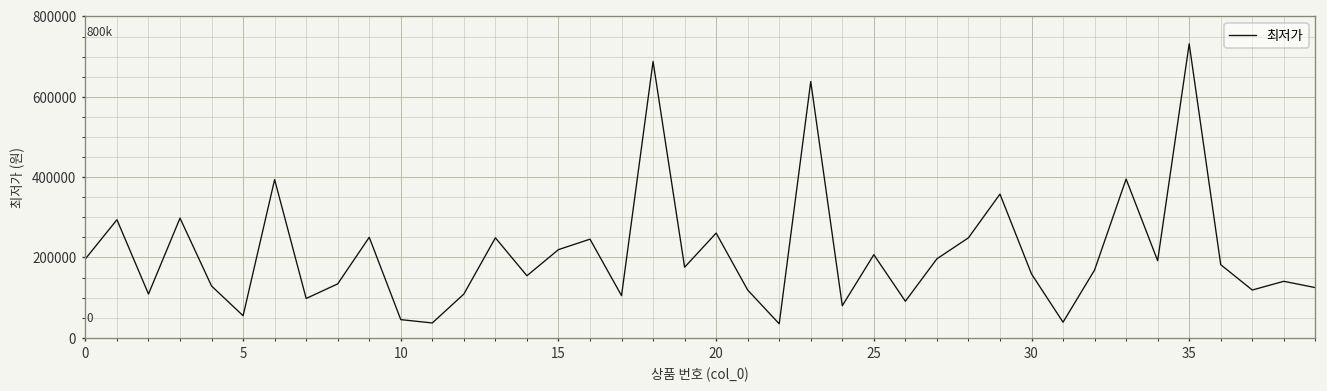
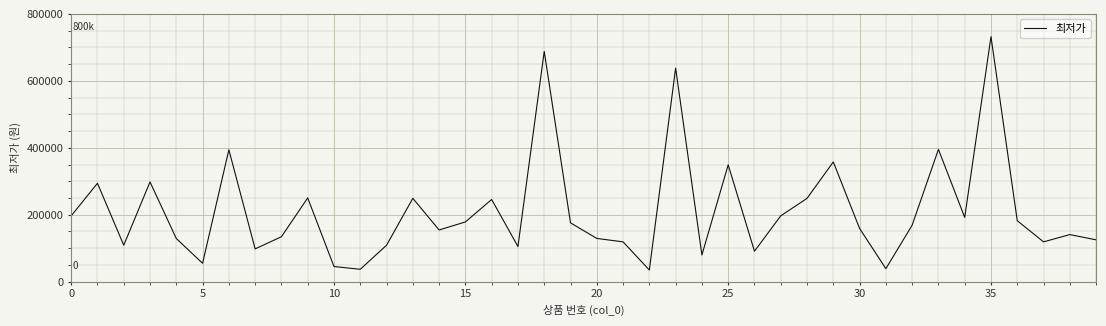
15: 220000 -> 180000
20: 260000 -> 130000
25: 210000 -> 350000
